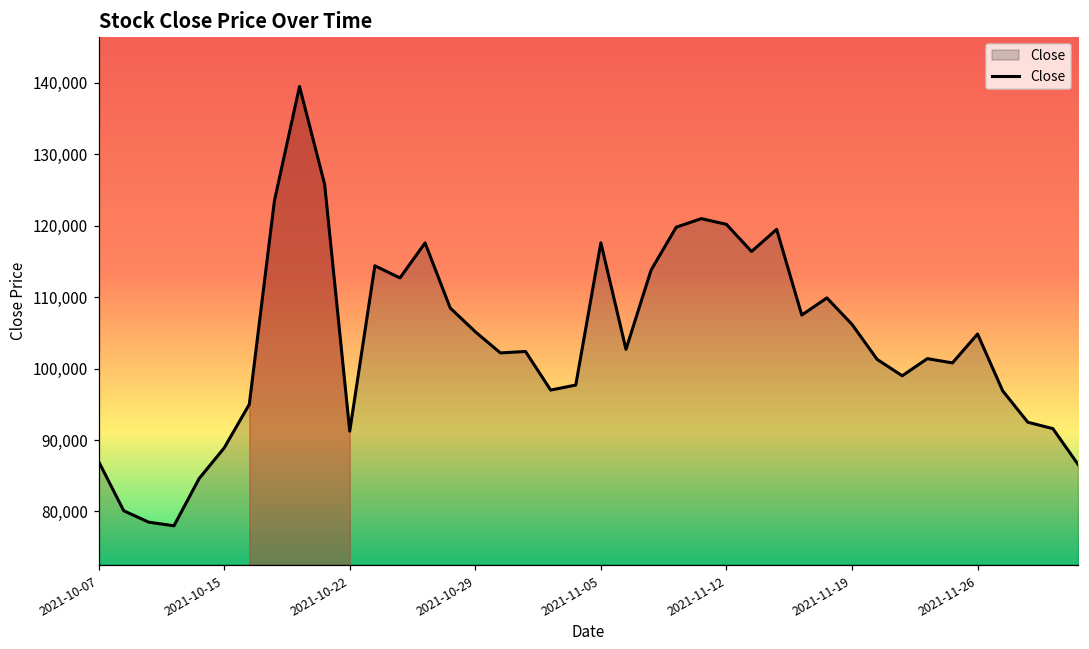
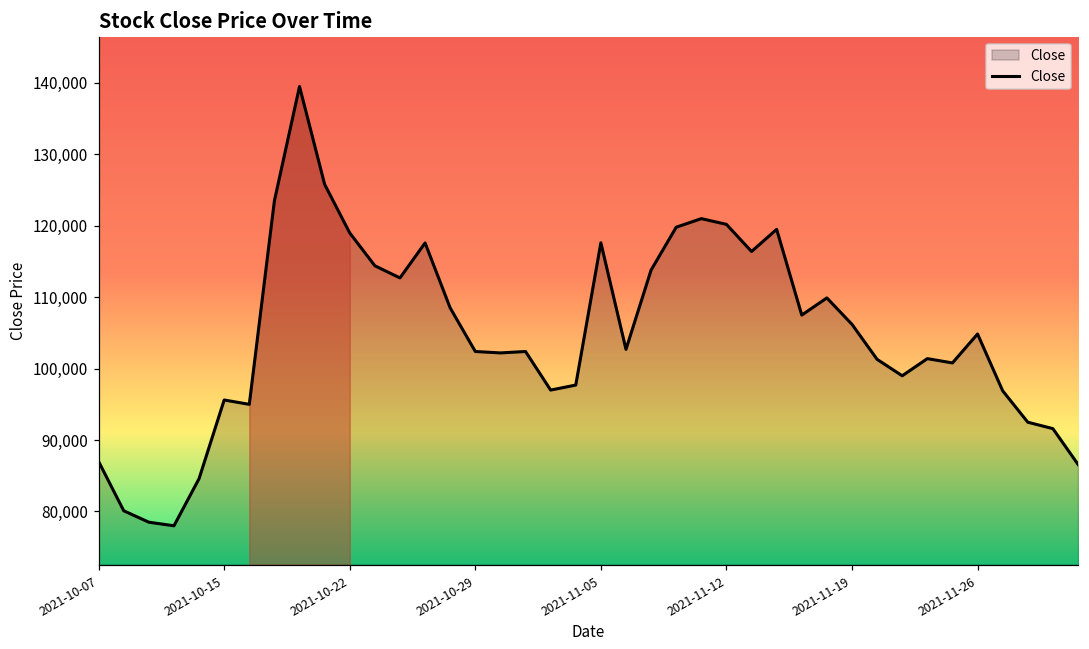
Close, 2021-10-15: 89,000 -> 96,000
Close, 2021-10-22: 91,000 -> 119,000
Close, 2021-10-29: 105,000 -> 102,000
